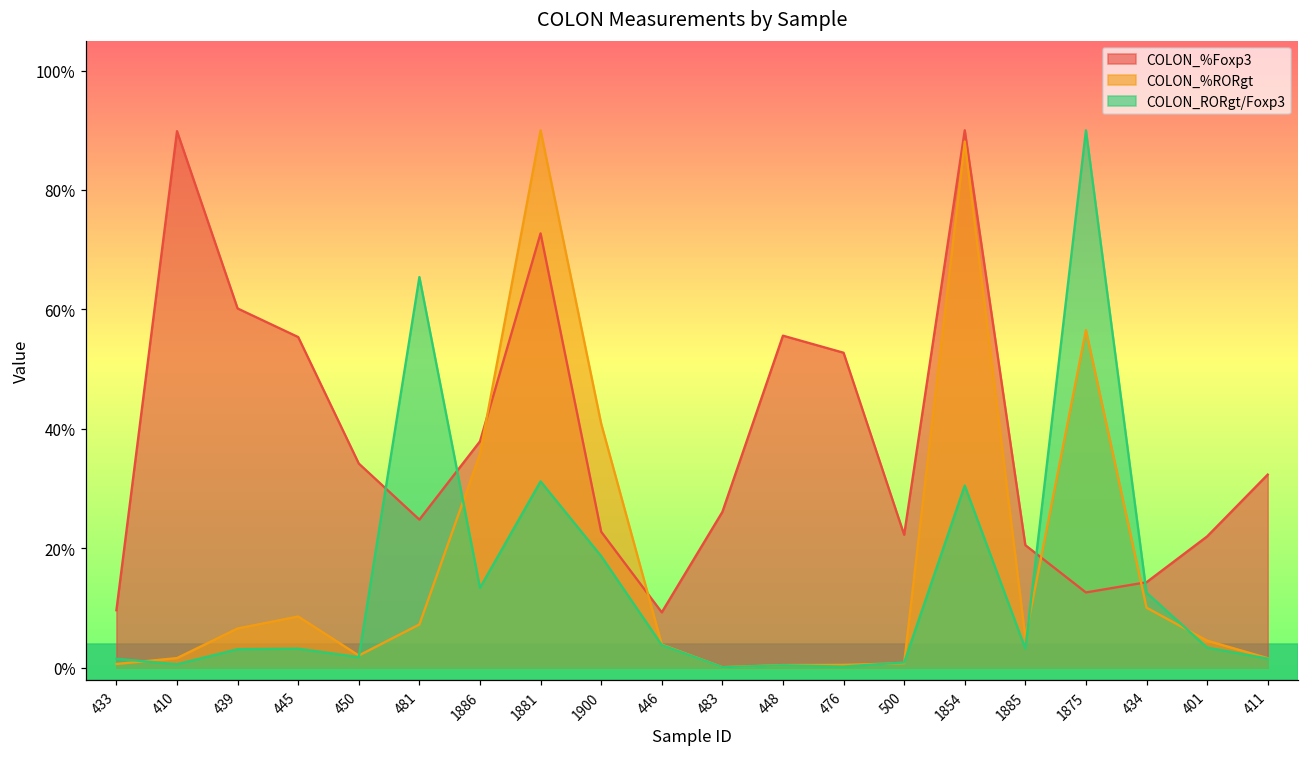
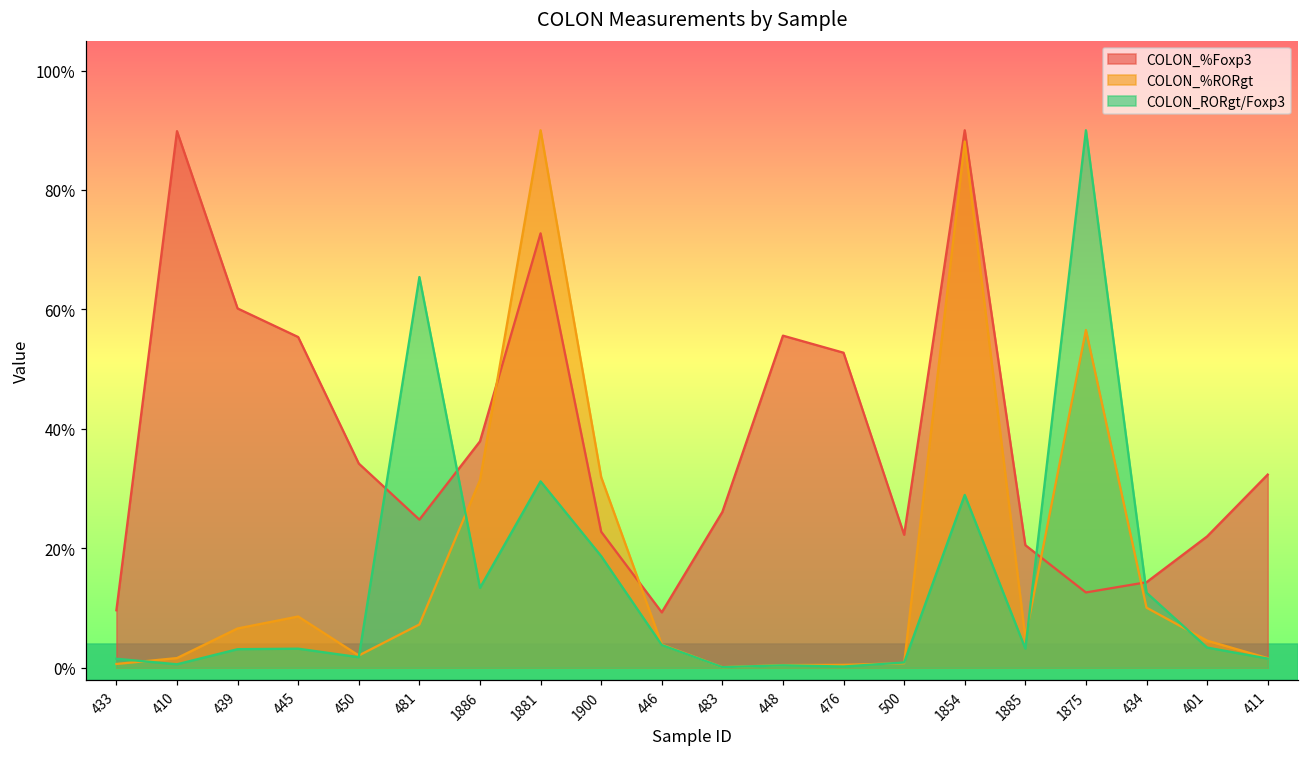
COLON_%RORgt, 1886: 36% -> 31%
COLON_%RORgt, 1900: 41% -> 32%
COLON_RORgt/Foxp3, 1854: 30% -> 29%
